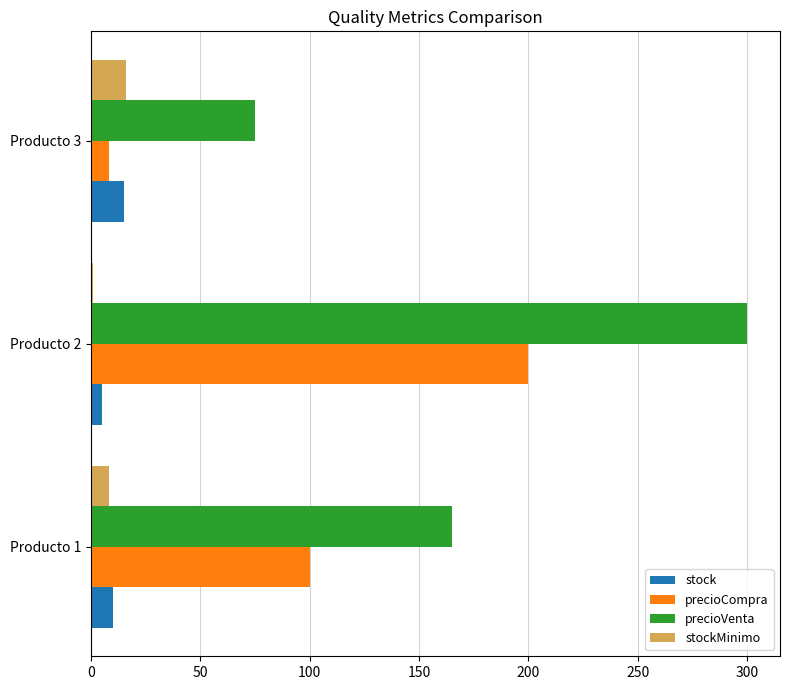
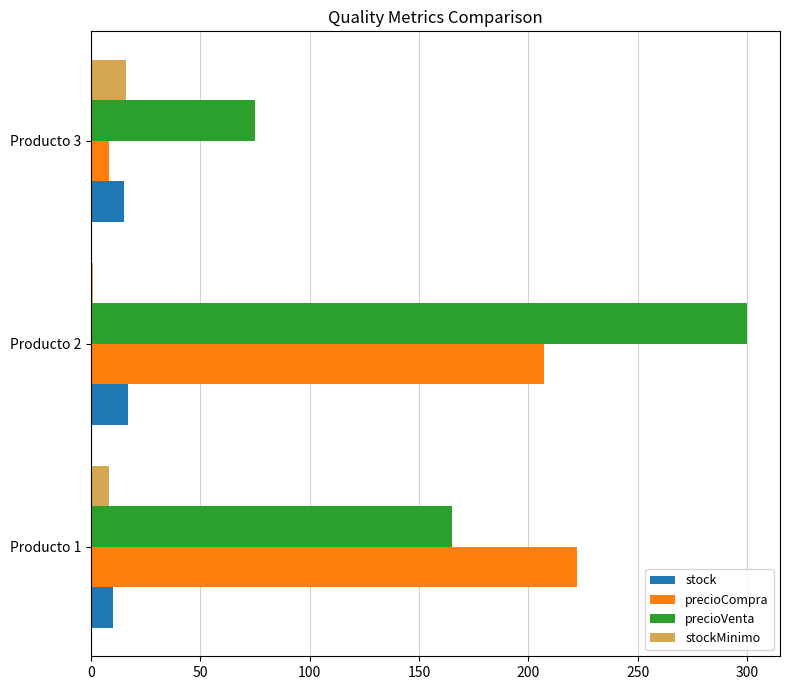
precioCompra, Producto 2: 200 -> 207
stock, Producto 2: 5 -> 17
precioCompra, Producto 1: 100 -> 222
